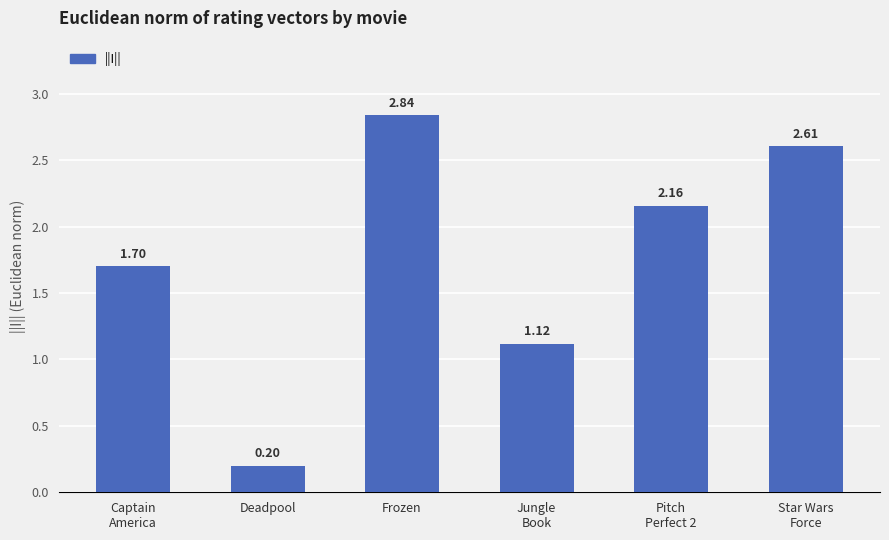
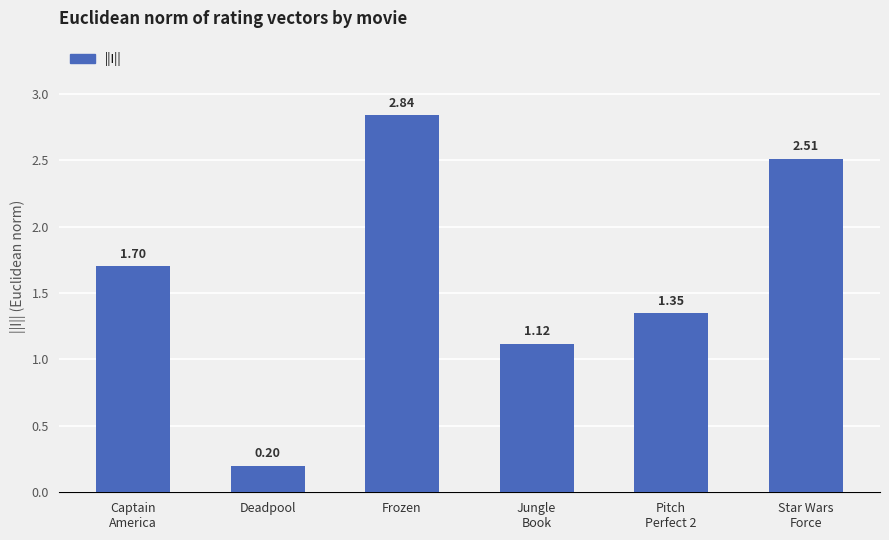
Pitch Perfect 2: 2.16 -> 1.35
Star Wars Force: 2.61 -> 2.51
